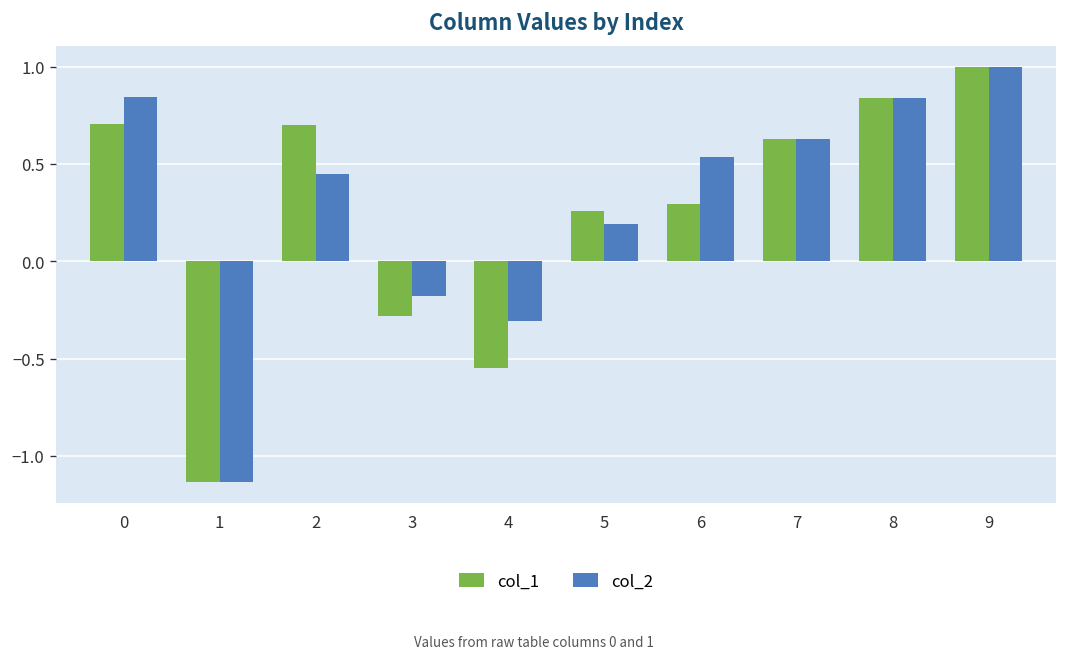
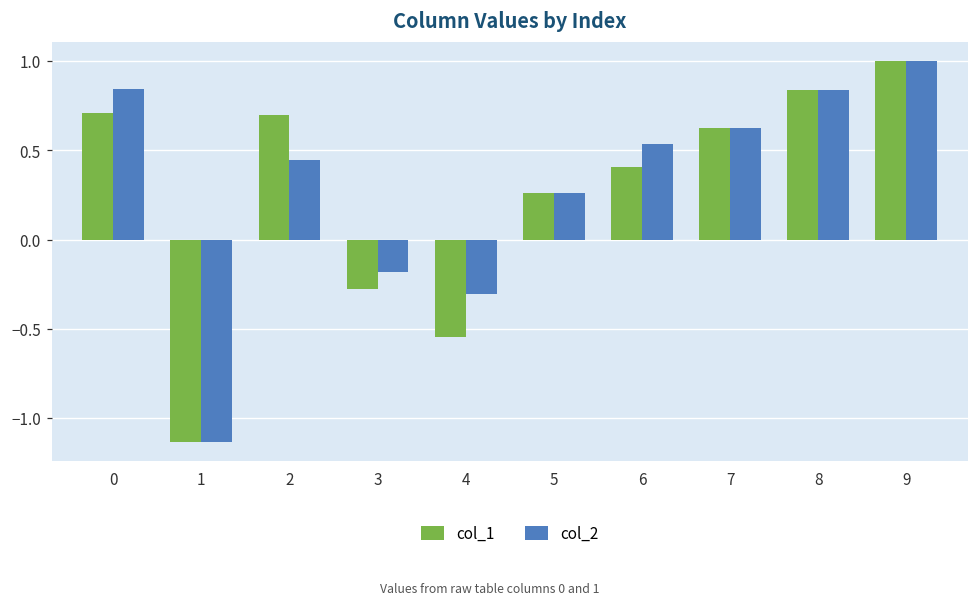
col_2, 5: 0.19 -> 0.26
col_1, 6: 0.30 -> 0.41
